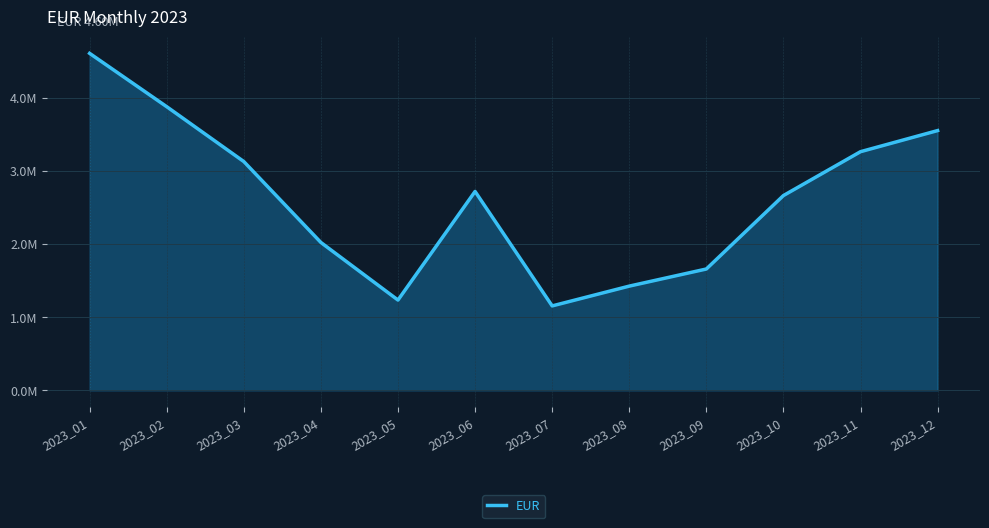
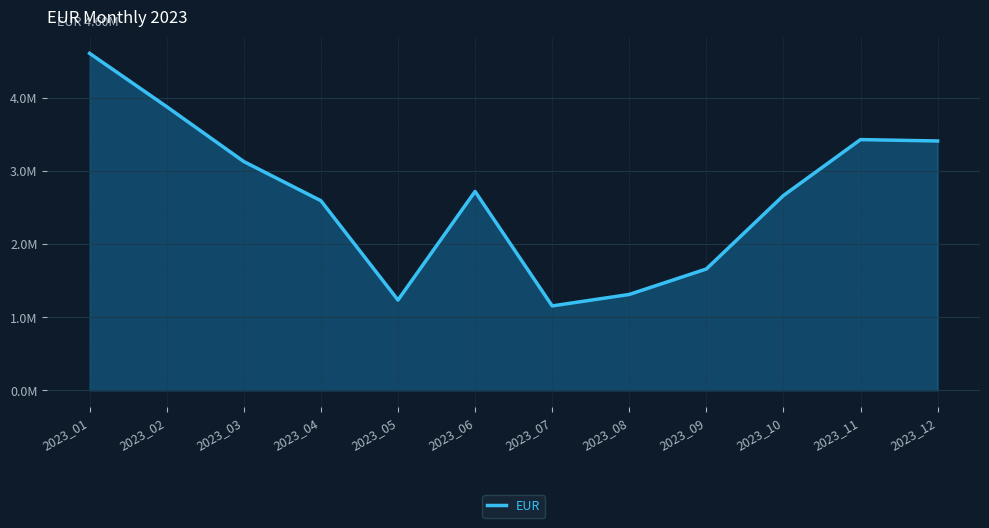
2023_04: 2000000 -> 2600000
2023_08: 1400000 -> 1300000
2023_11: 3300000 -> 3400000
2023_12: 3500000 -> 3400000
